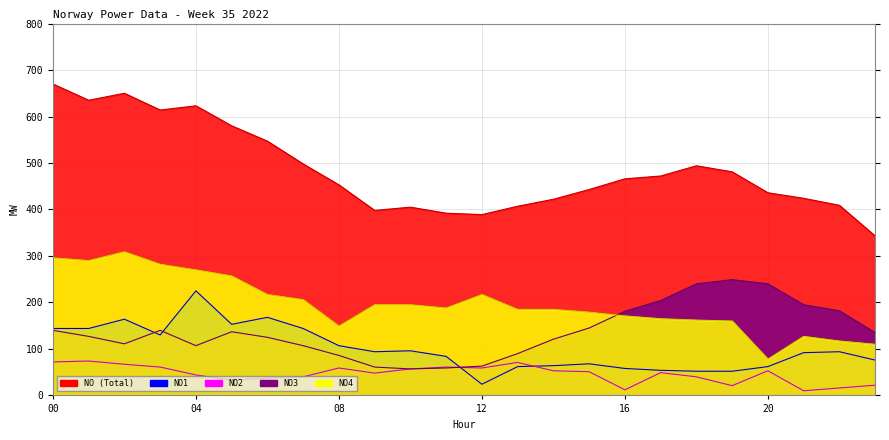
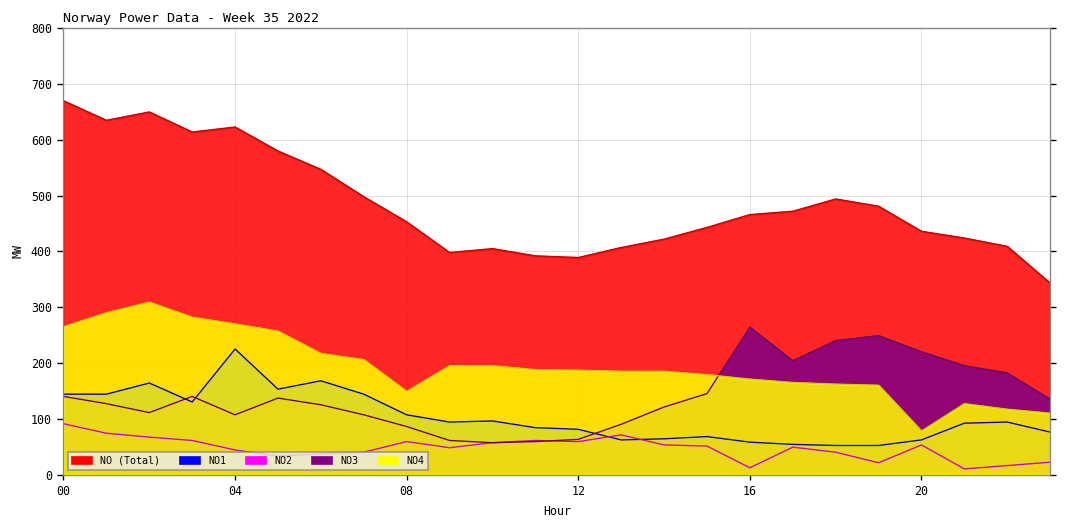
NO2, 00: 70 -> 90
NO4, 00: 300 -> 270
NO1, 12: 20 -> 80
NO4, 12: 220 -> 190
NO3, 16: 180 -> 260
NO3, 20: 240 -> 220
